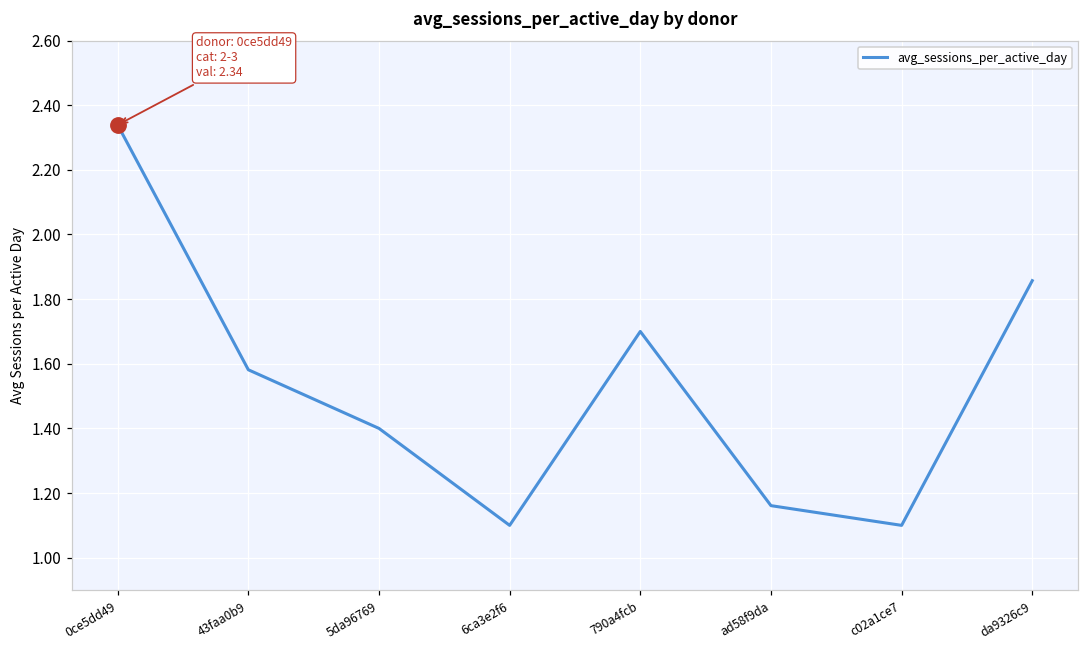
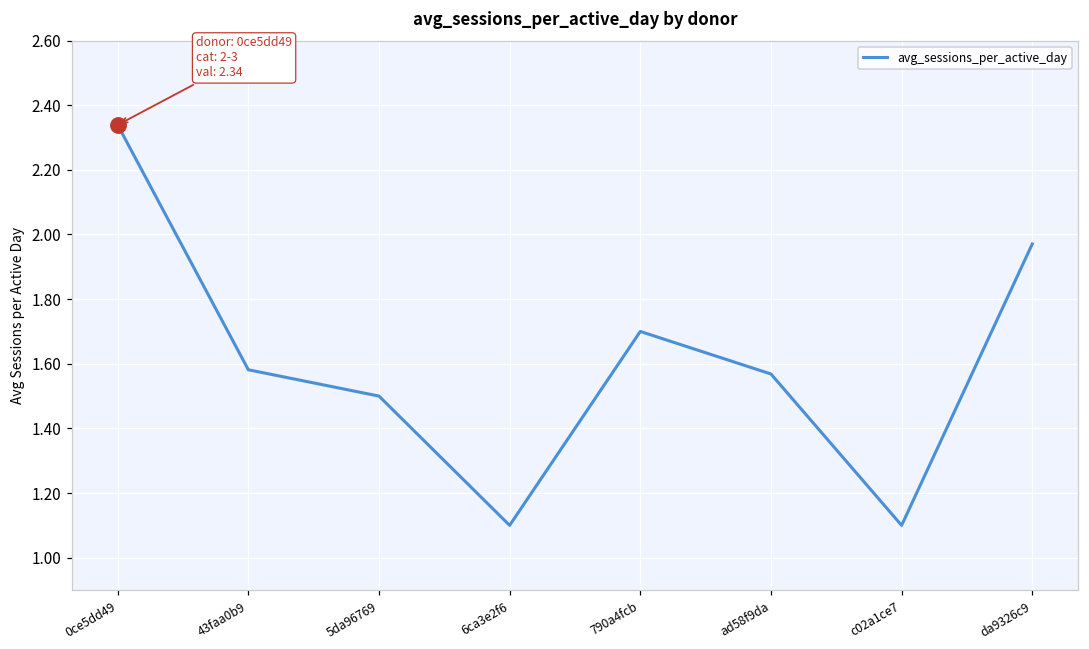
avg_sessions_per_active_day, 5da96769: 1.4 -> 1.5
avg_sessions_per_active_day, ad58f9da: 1.16 -> 1.57
avg_sessions_per_active_day, da9326c9: 1.86 -> 1.97
